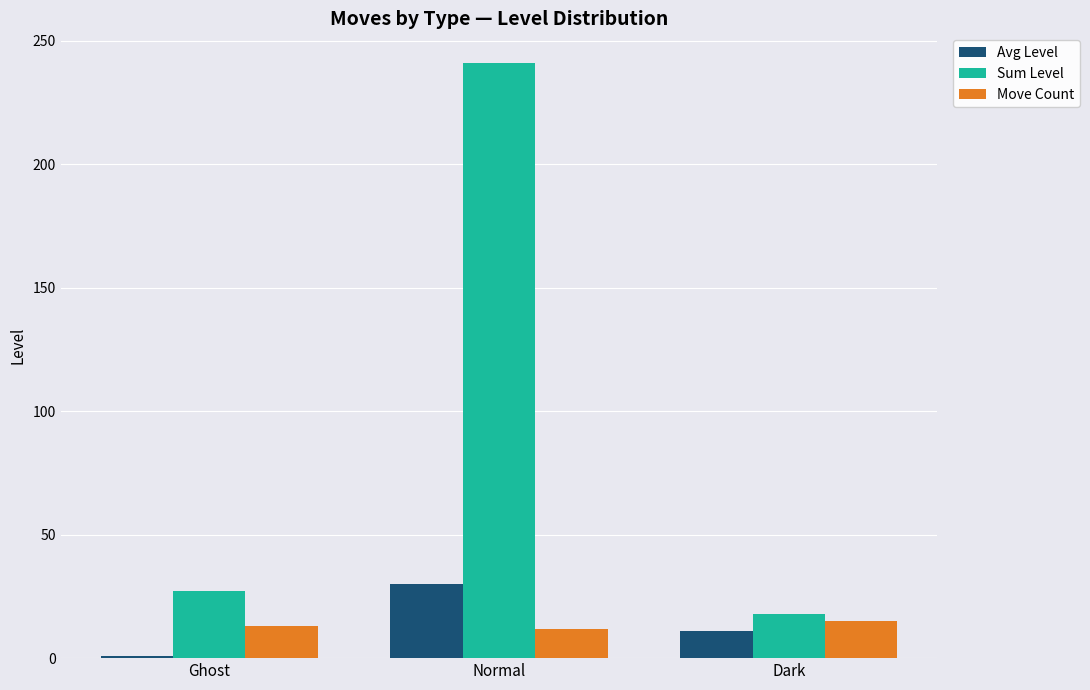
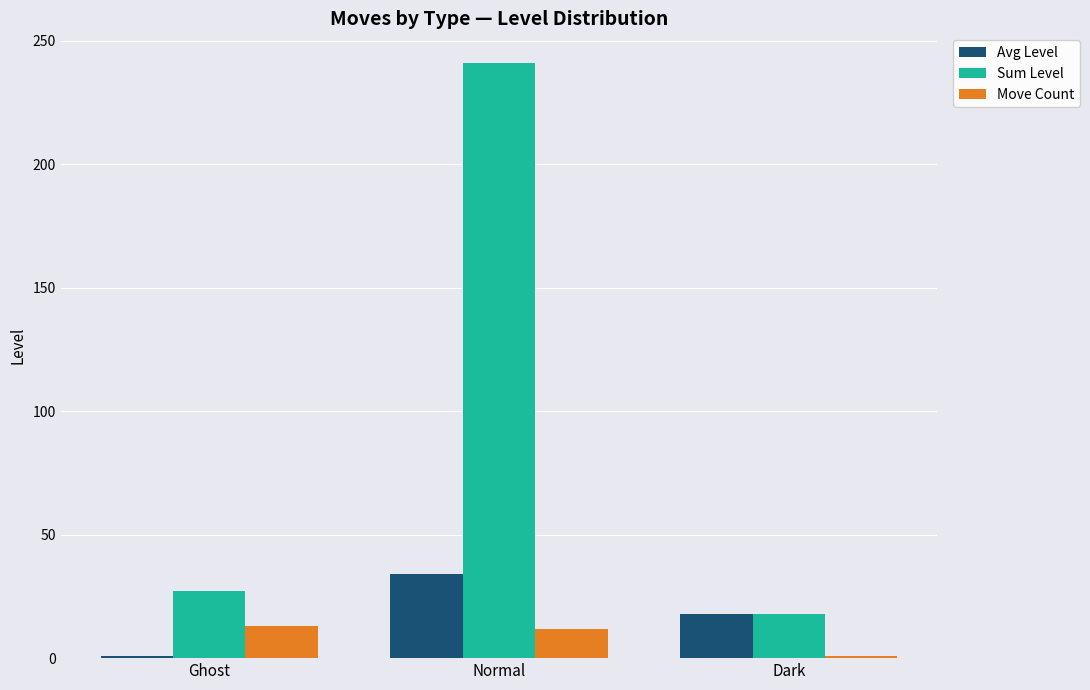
Avg Level, Normal: 30 -> 34
Avg Level, Dark: 11 -> 18
Move Count, Dark: 15 -> 1
